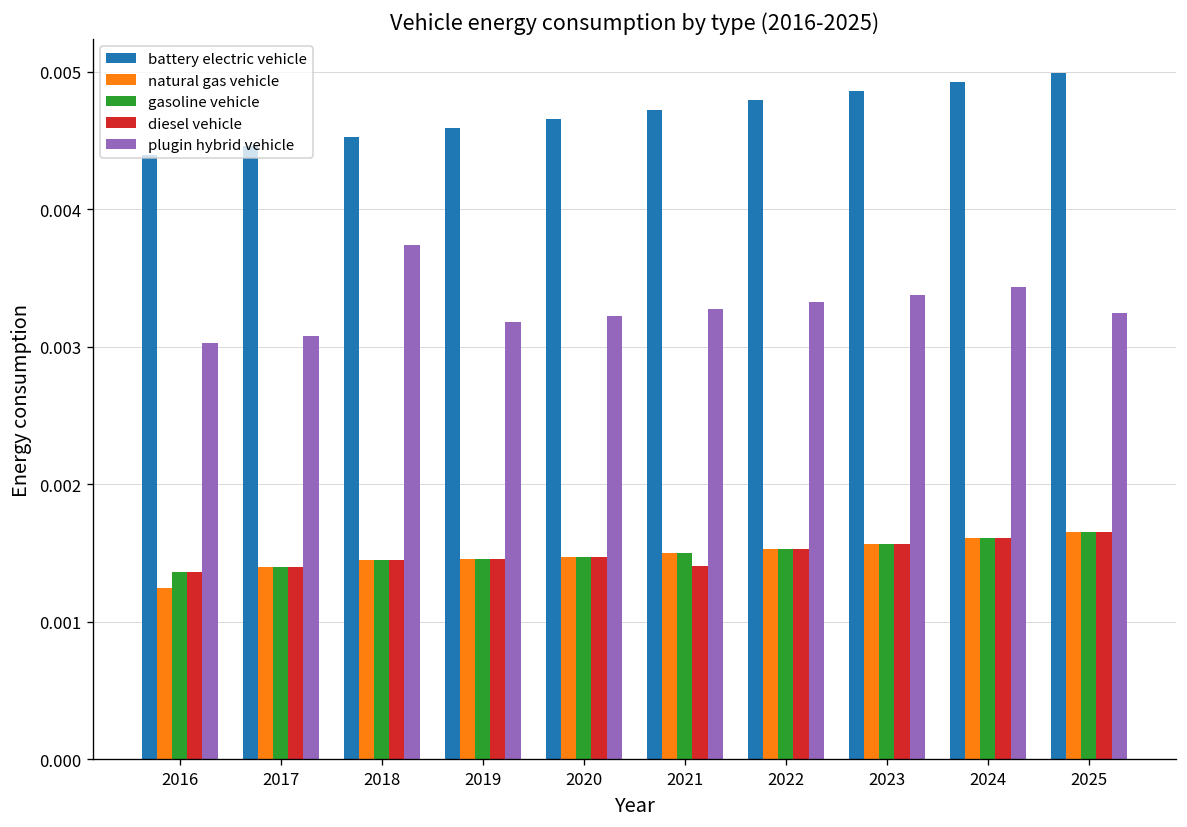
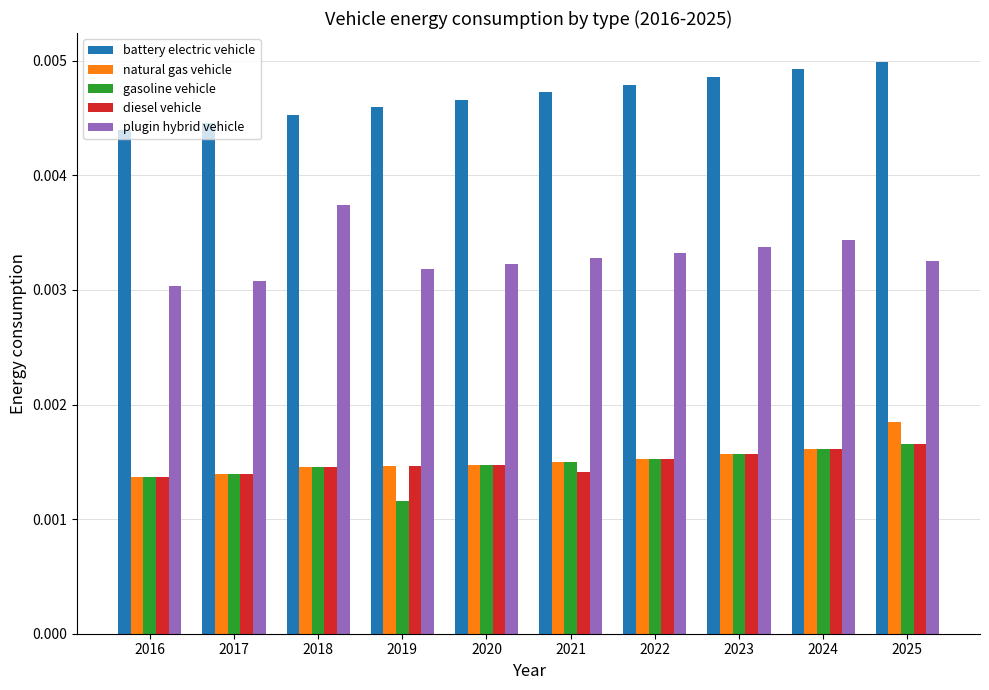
natural gas vehicle, 2016: 0.00125 -> 0.00137
gasoline vehicle, 2019: 0.00146 -> 0.00116
natural gas vehicle, 2025: 0.00166 -> 0.00184
